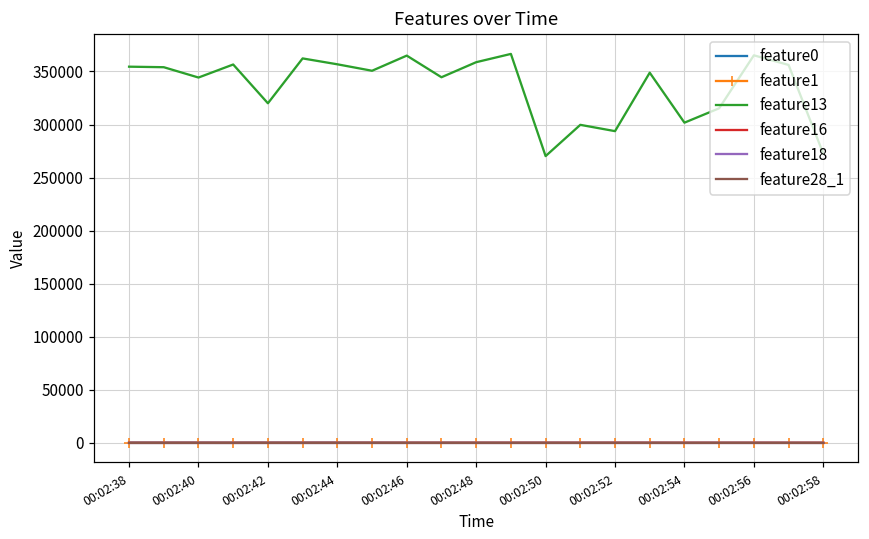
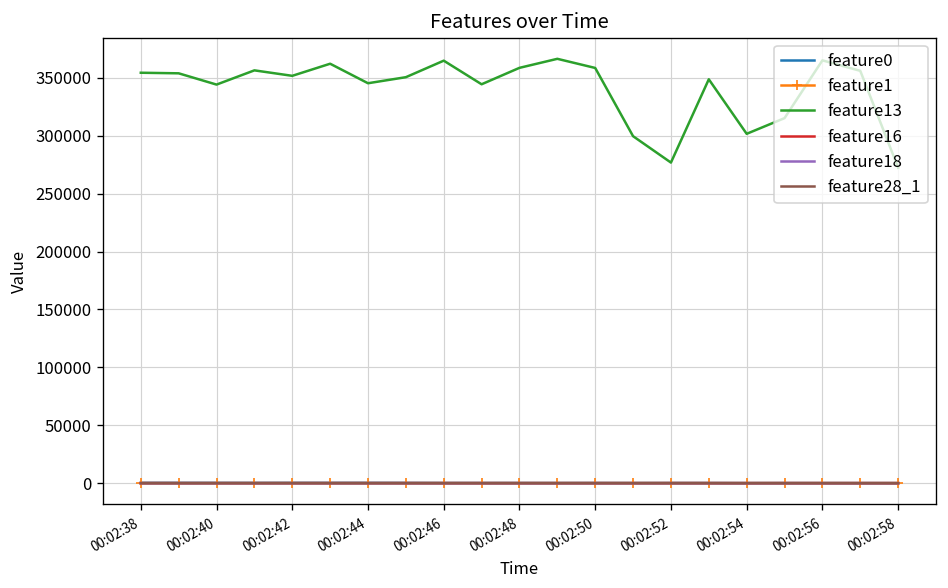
feature13, 00:02:42: 320000 -> 350000
feature13, 00:02:44: 360000 -> 350000
feature13, 00:02:50: 270000 -> 360000
feature13, 00:02:52: 290000 -> 280000
